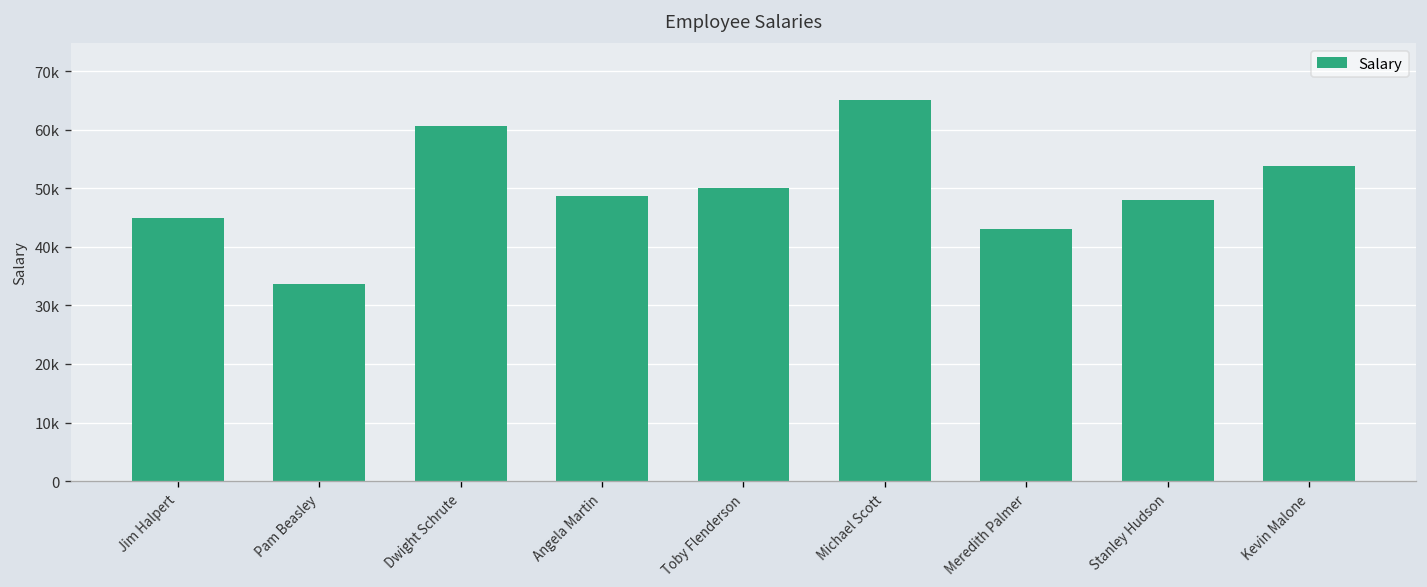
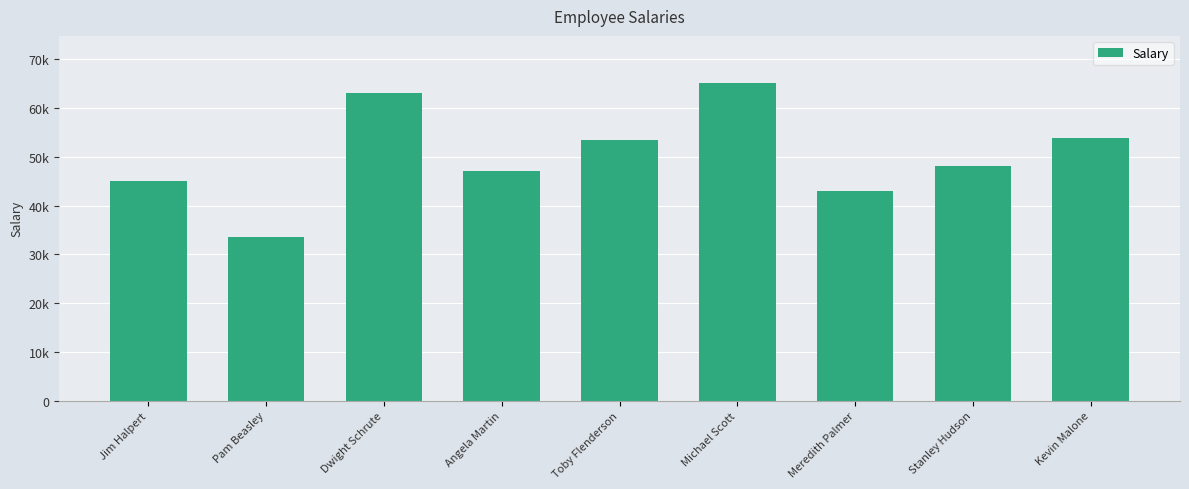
Dwight Schrute: 61000 -> 63000
Angela Martin: 49000 -> 47000
Toby Flenderson: 50000 -> 53000
